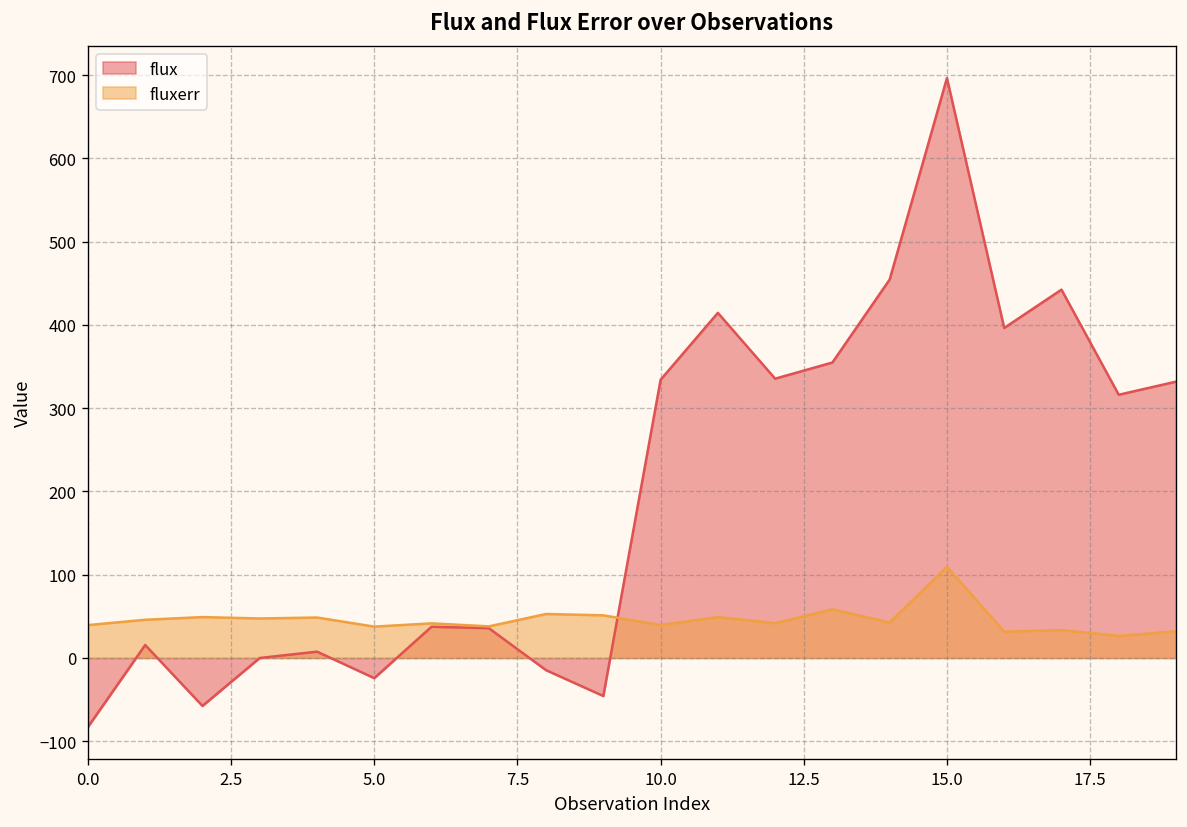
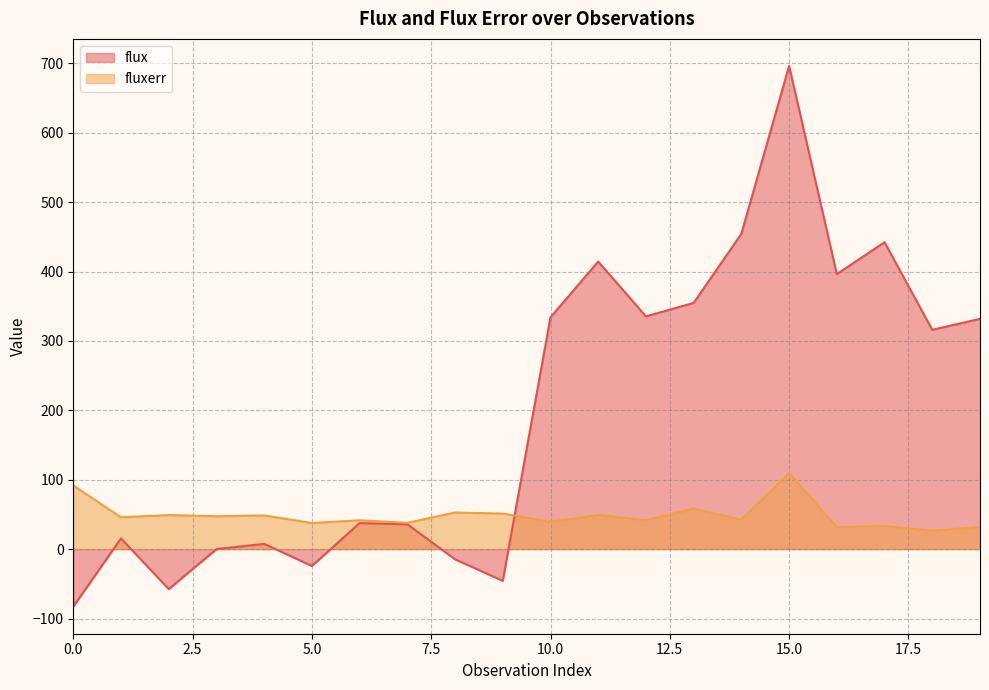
fluxerr, 0.0: 40 -> 90
